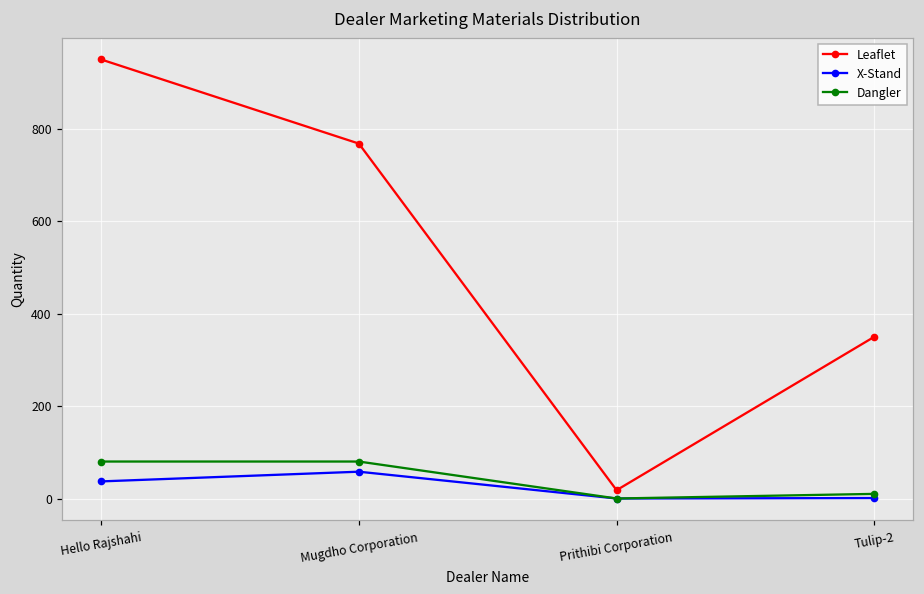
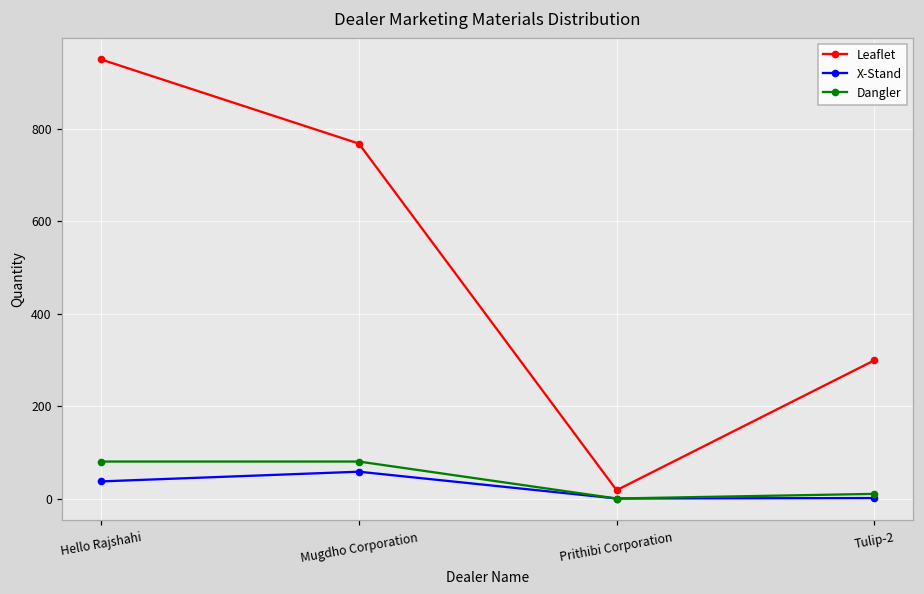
Leaflet, Tulip-2: 350 -> 300
